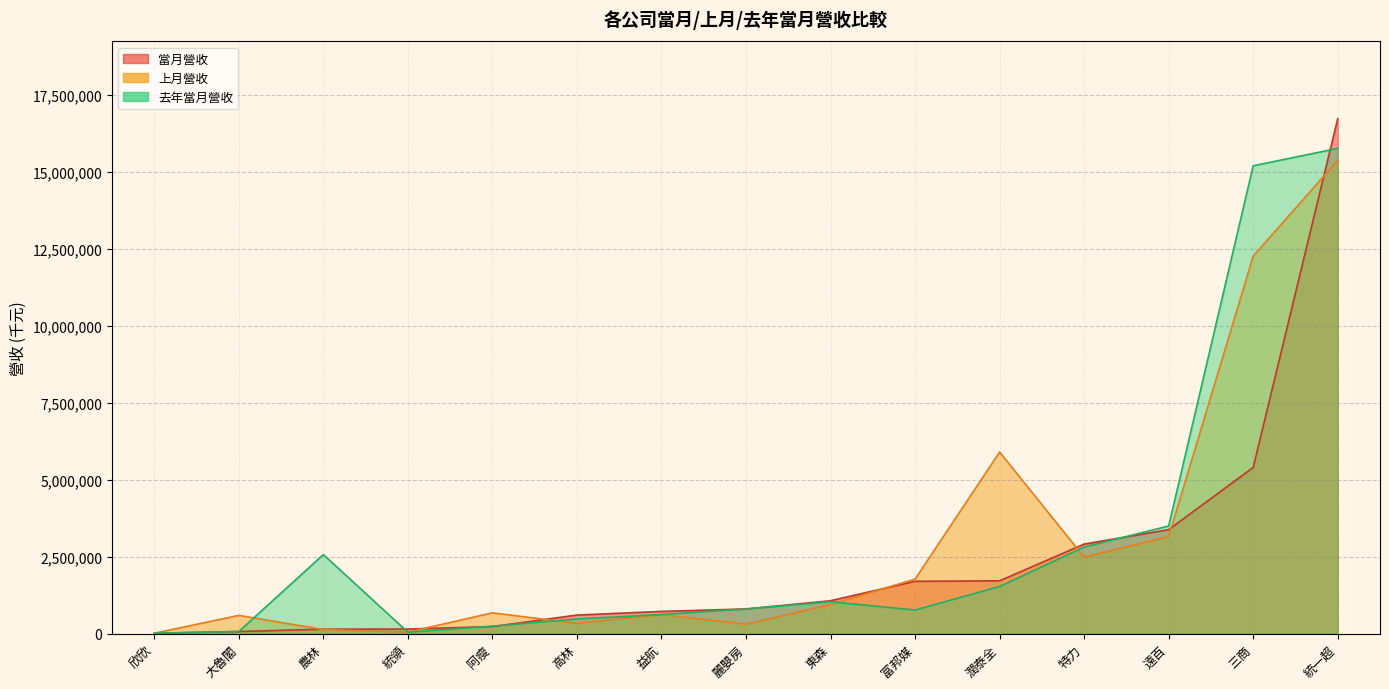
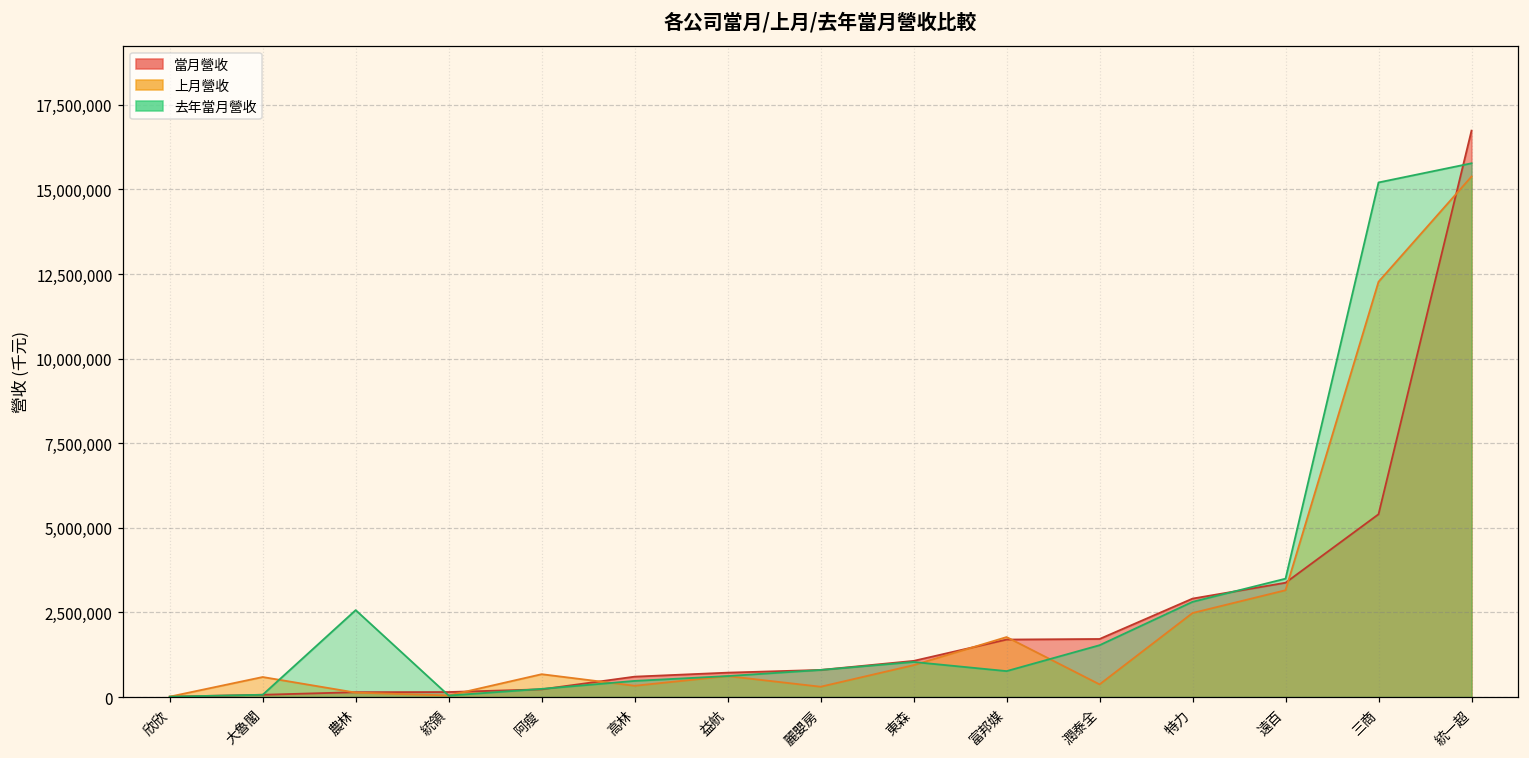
上月營收, 潤泰全: 5,900,000 -> 400,000
